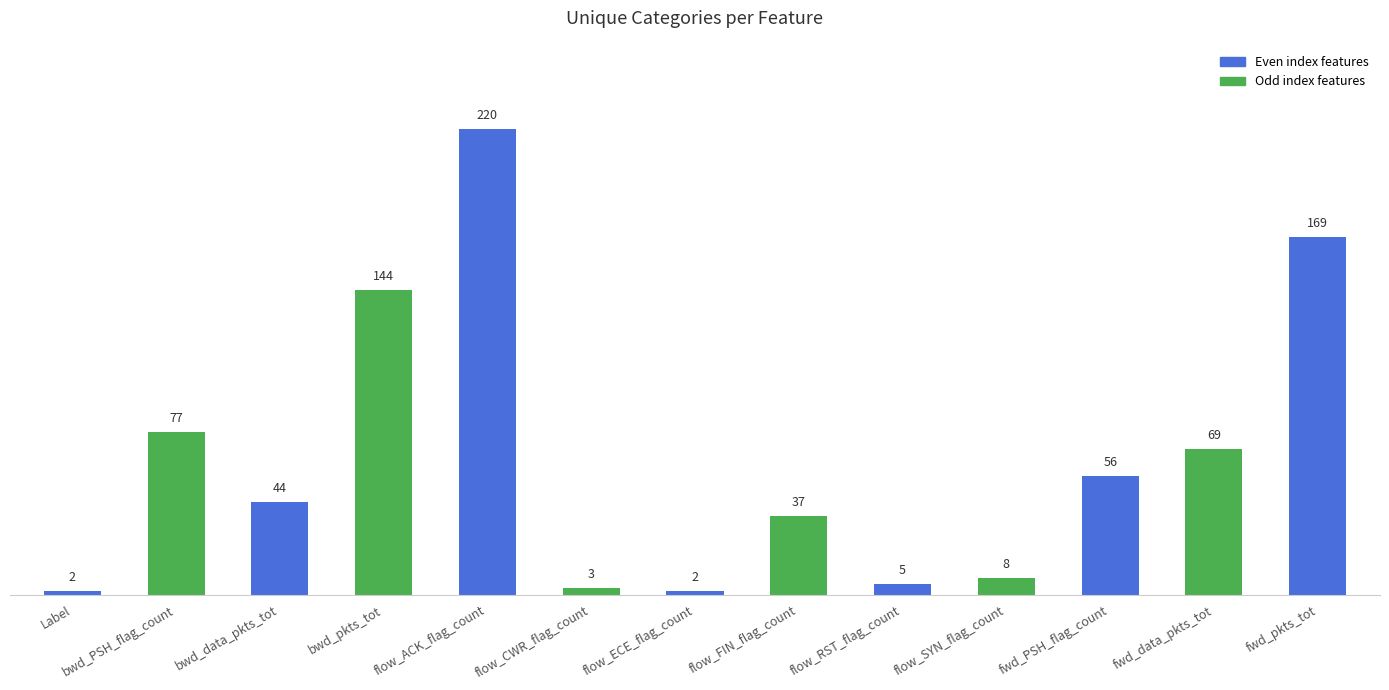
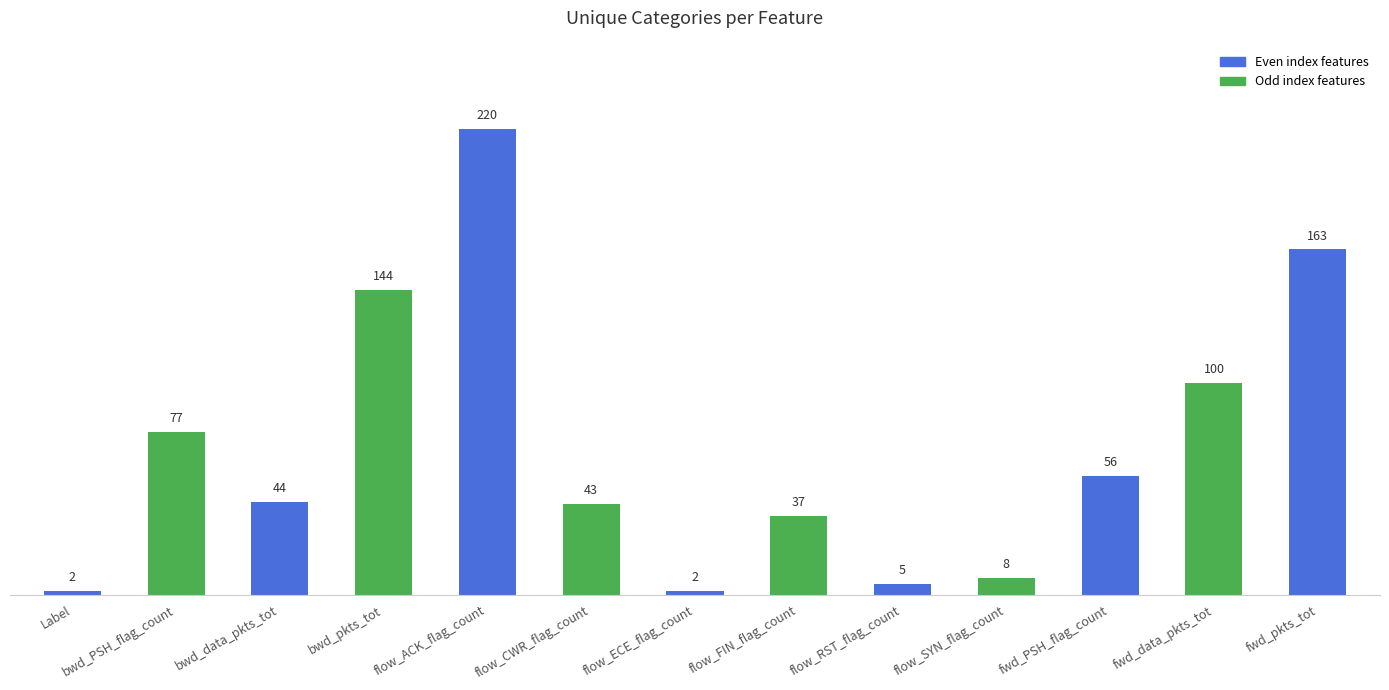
flow_CWR_flag_count: 3 -> 43
fwd_data_pkts_tot: 69 -> 100
fwd_pkts_tot: 169 -> 163
